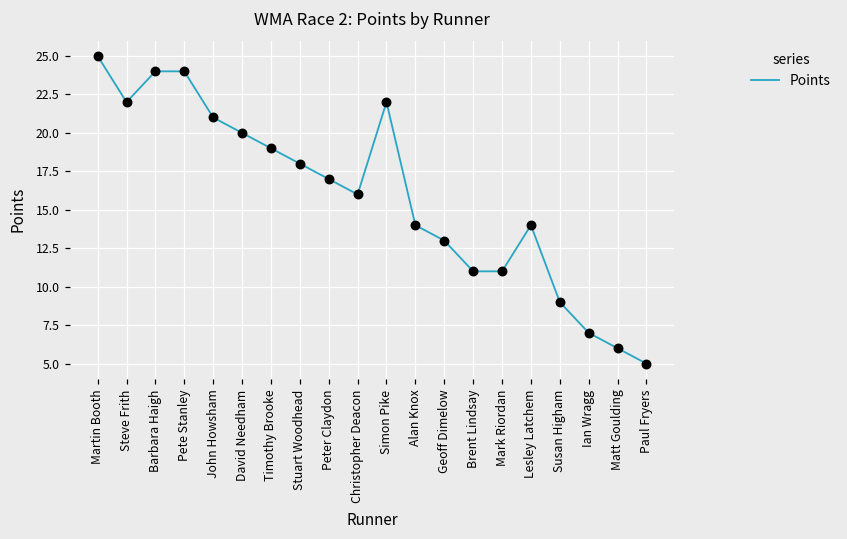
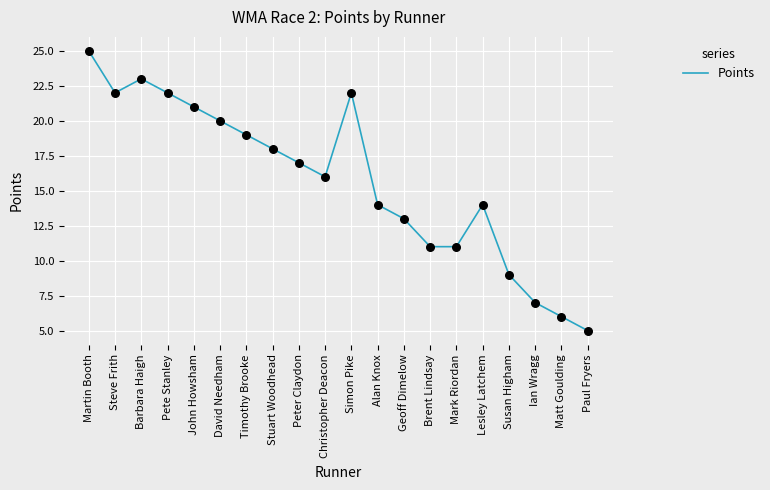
Barbara Haigh: 24 -> 23
Pete Stanley: 24 -> 22
